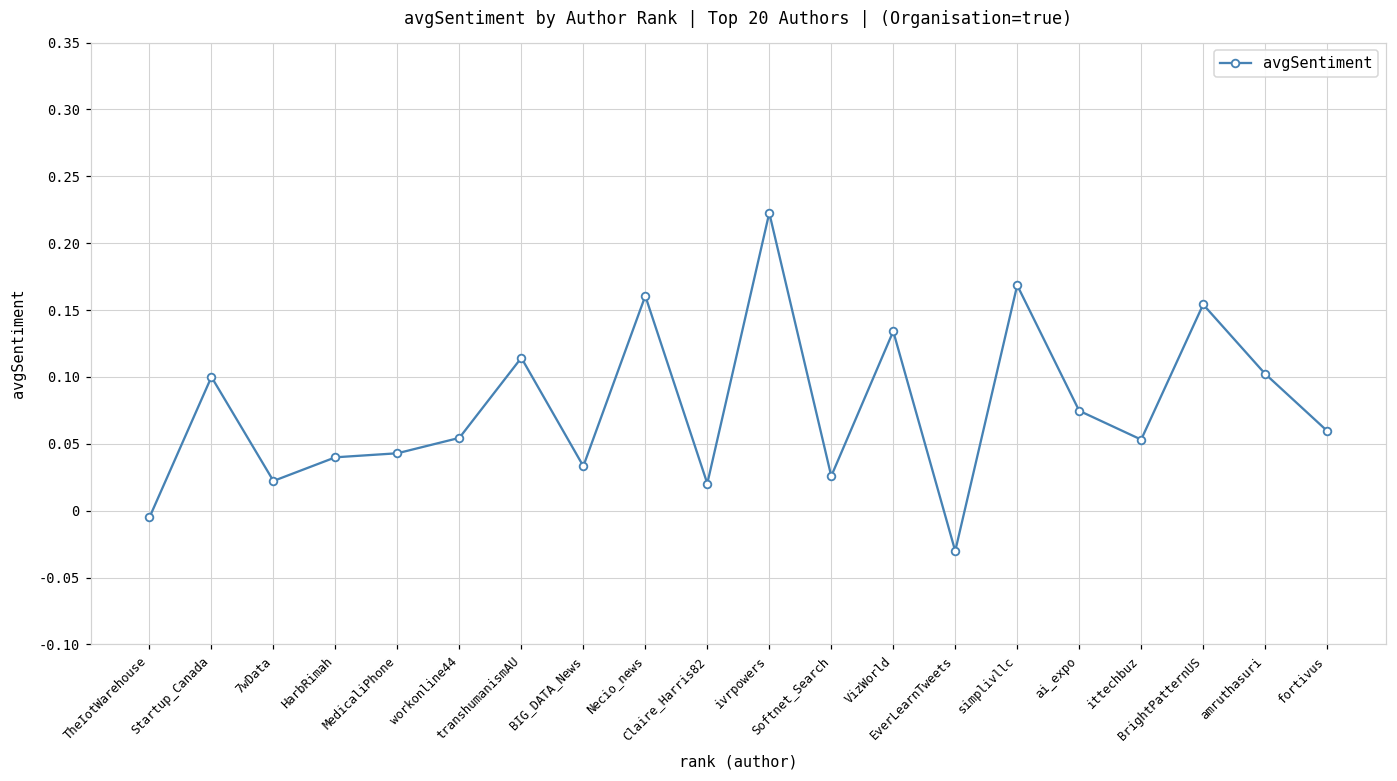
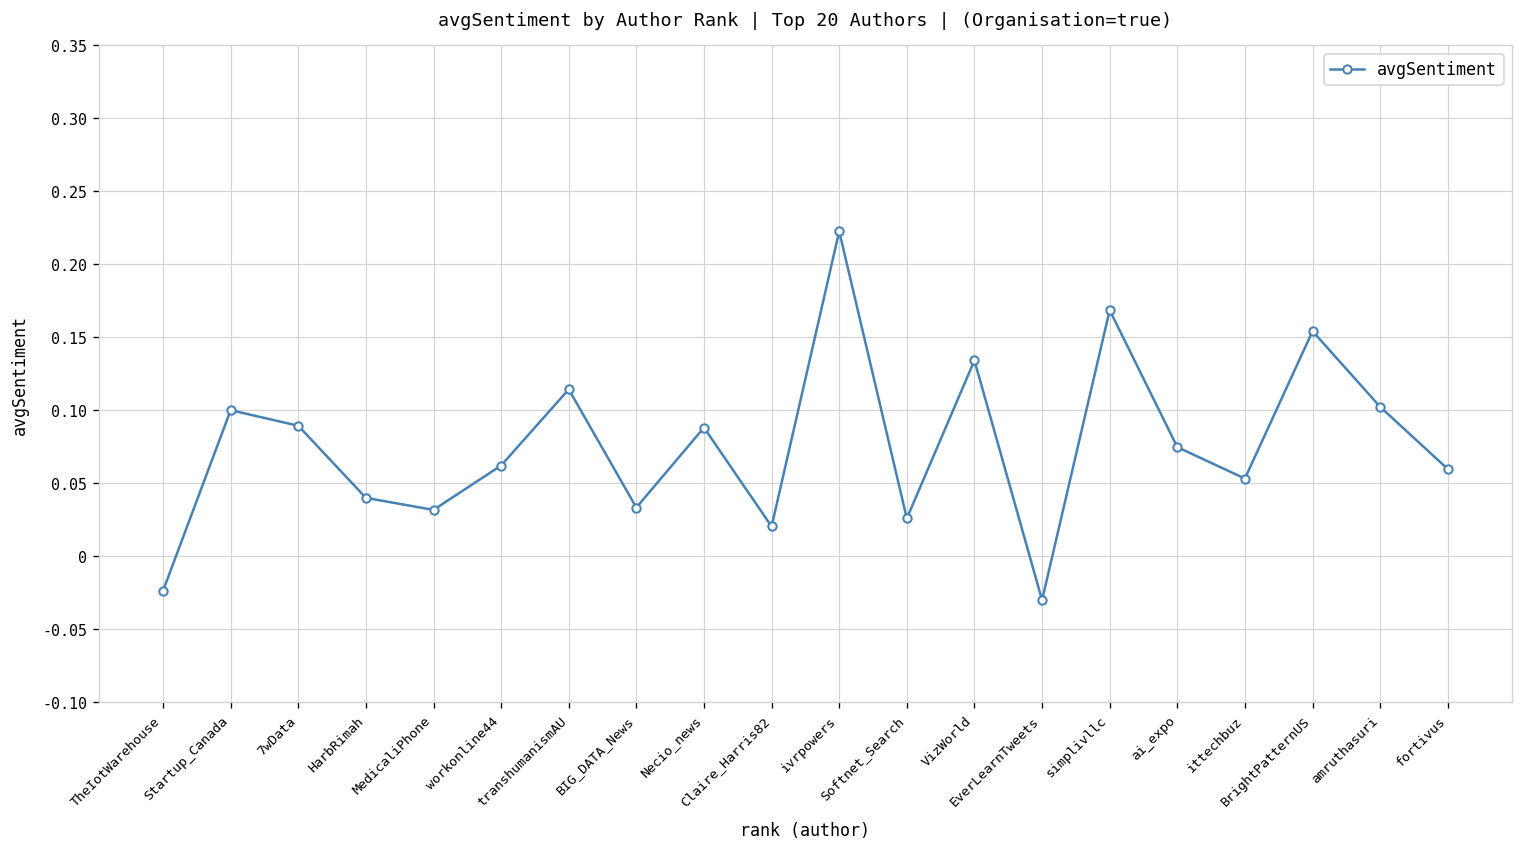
TheIotWarehouse: -0.005 -> -0.024
7wData: 0.022 -> 0.089
MedicaliPhone: 0.043 -> 0.032
workonline44: 0.054 -> 0.062
Necio_news: 0.161 -> 0.088
